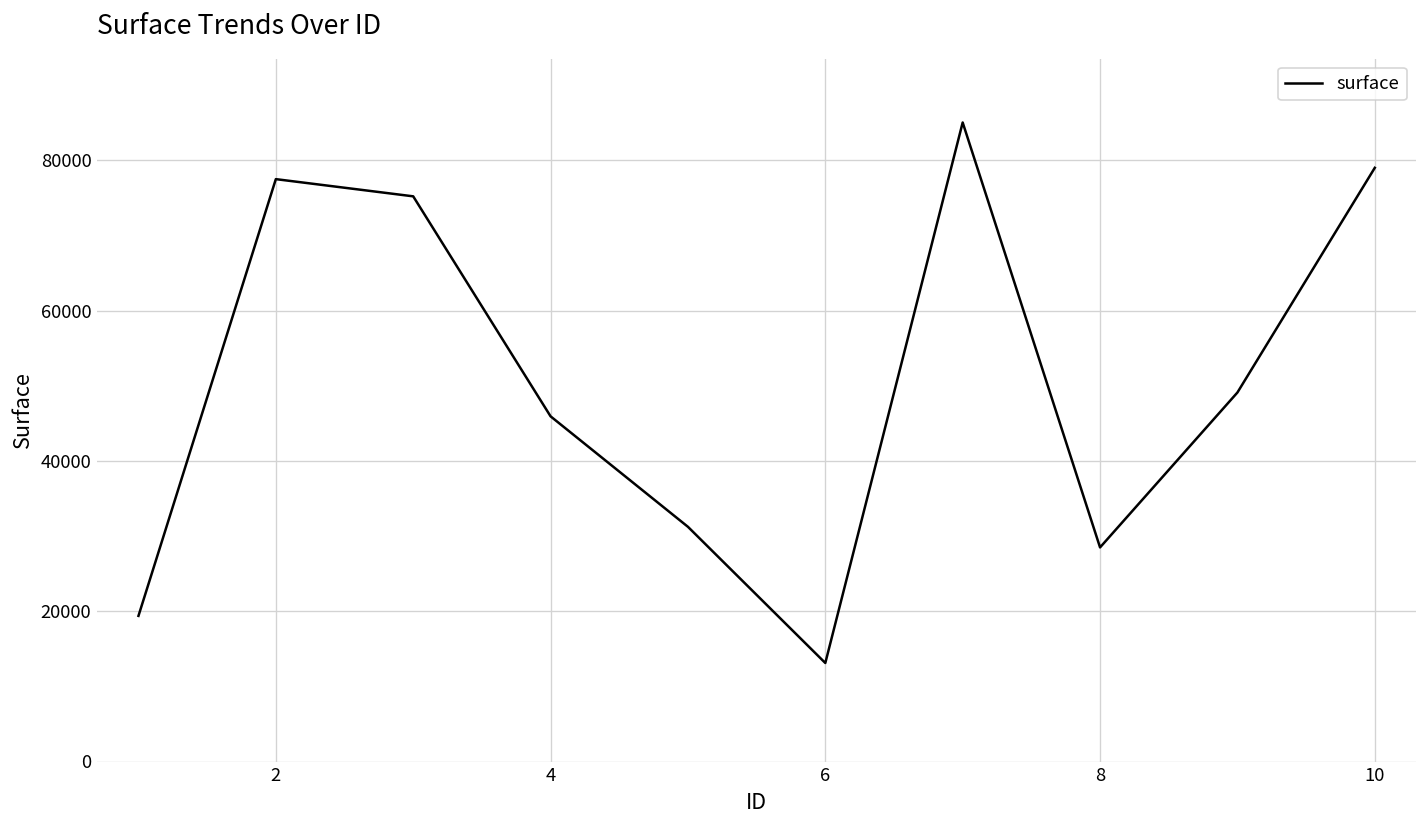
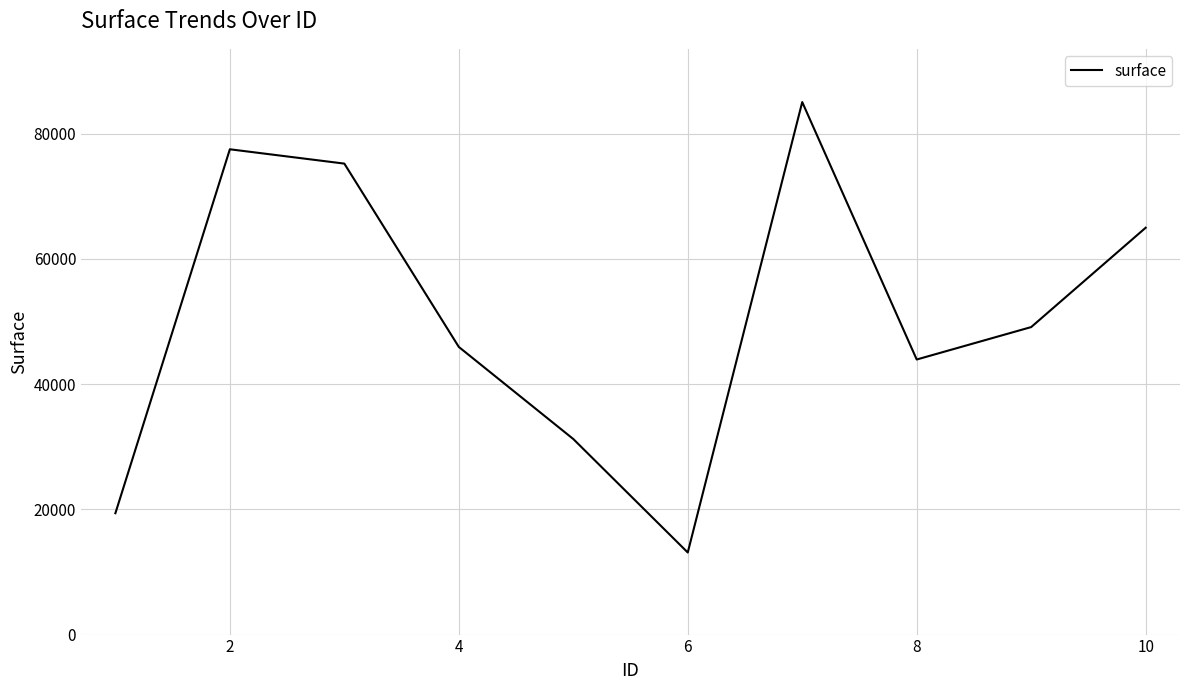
8: 28000 -> 44000
10: 79000 -> 65000
